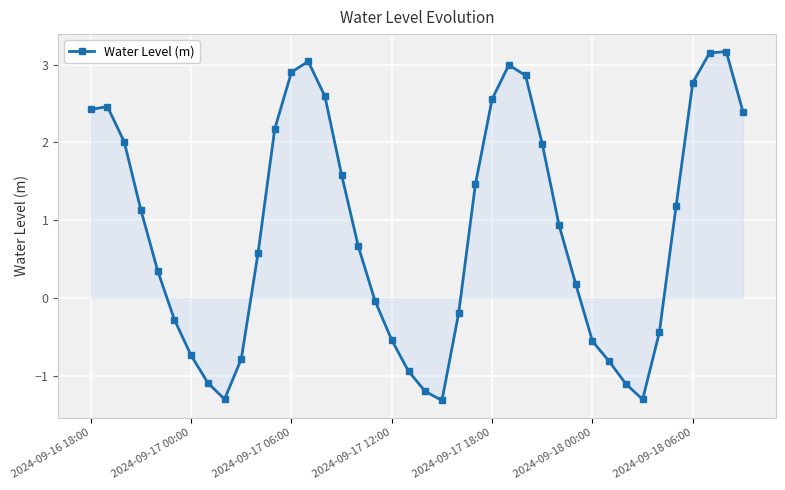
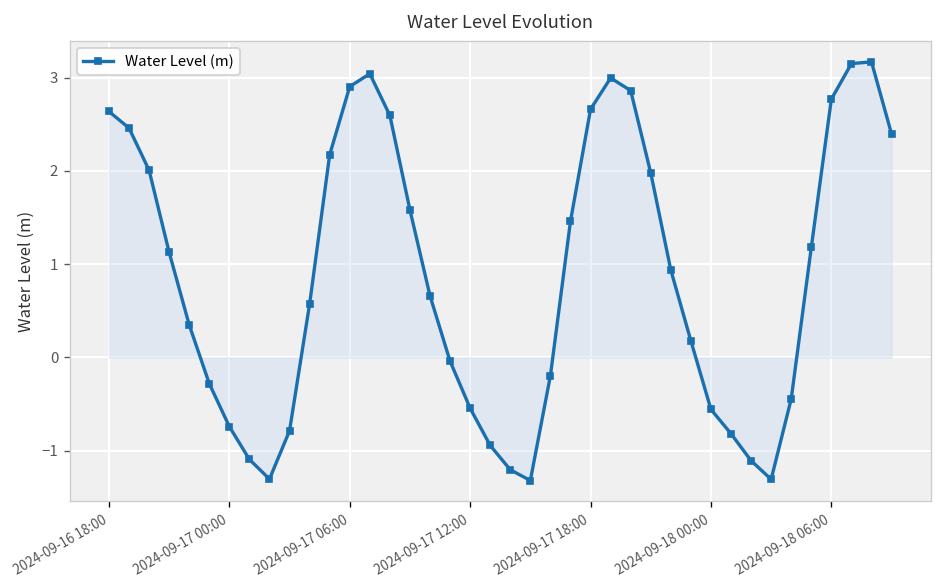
Water Level (m), 2024-09-16 18:00: 2.4 -> 2.6
Water Level (m), 2024-09-17 18:00: 2.6 -> 2.7
